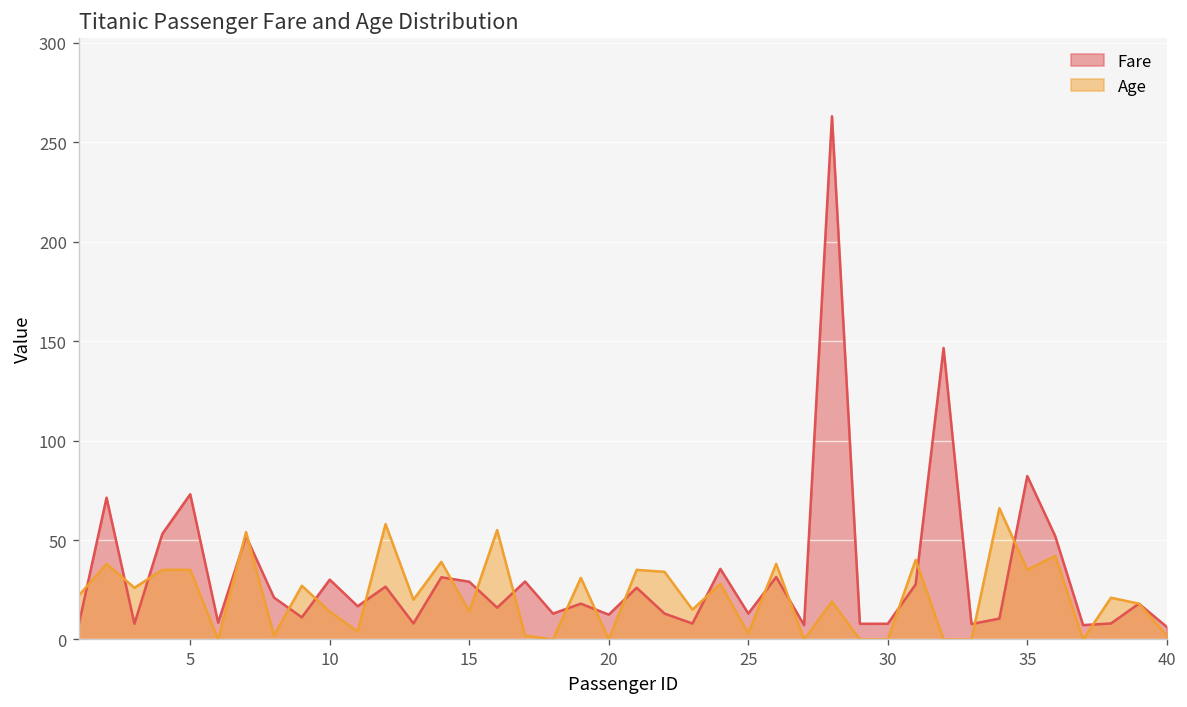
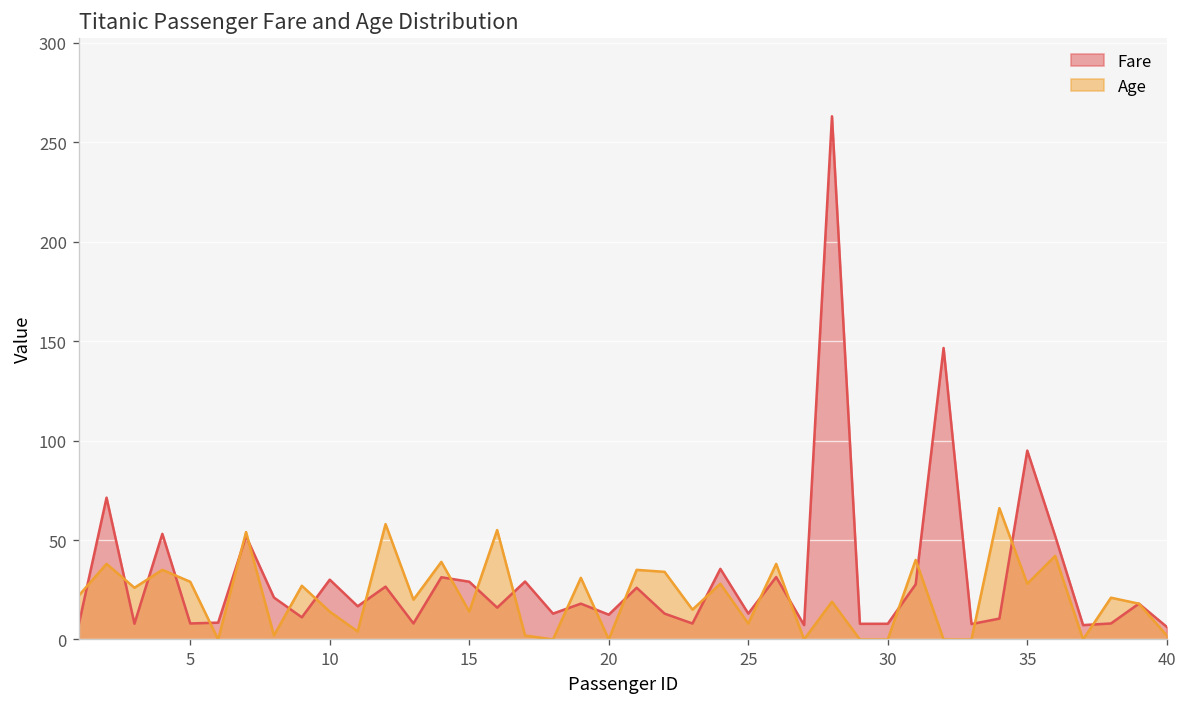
Fare, 5: 73 -> 8
Age, 5: 35 -> 29
Age, 25: 3 -> 8
Fare, 35: 82 -> 95
Age, 35: 35 -> 28
